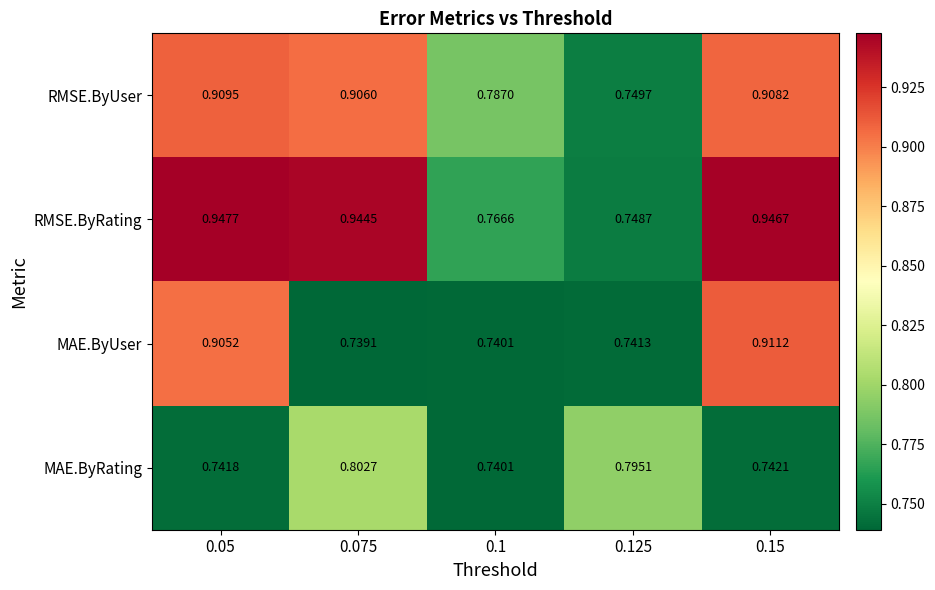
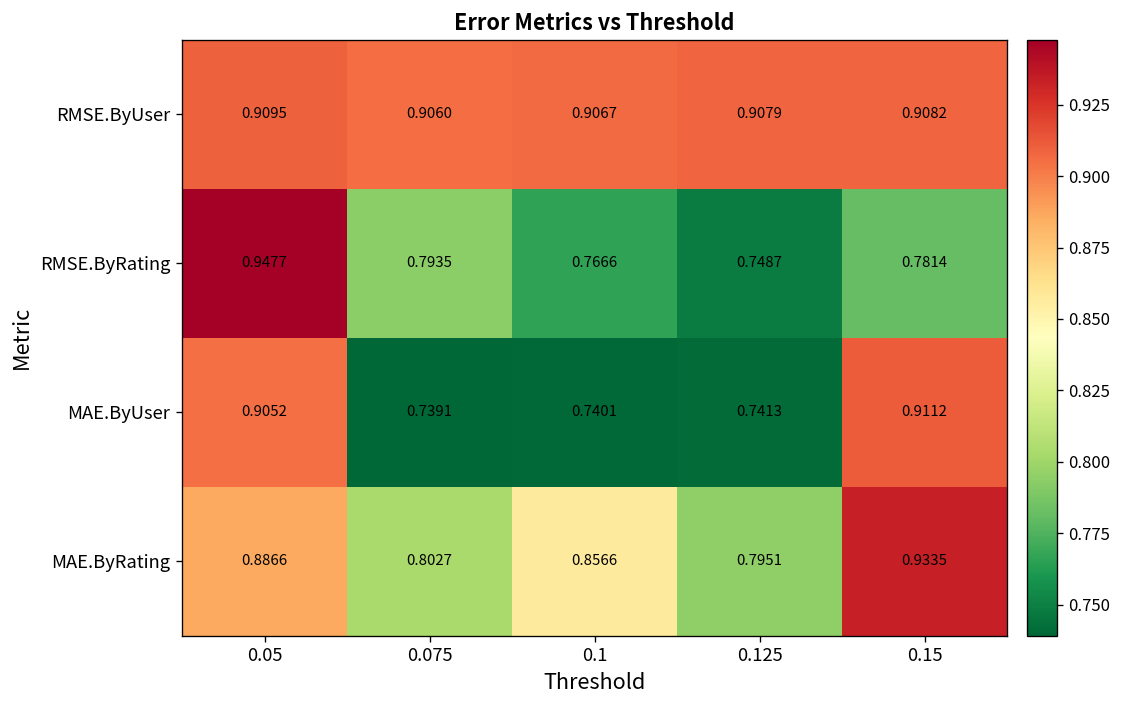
RMSE.ByUser, 0.1: 0.7870 -> 0.9067
RMSE.ByUser, 0.125: 0.7497 -> 0.9079
RMSE.ByRating, 0.075: 0.9445 -> 0.7935
RMSE.ByRating, 0.15: 0.9467 -> 0.7814
MAE.ByRating, 0.05: 0.7418 -> 0.8866
MAE.ByRating, 0.1: 0.7401 -> 0.8566
MAE.ByRating, 0.15: 0.7421 -> 0.9335
